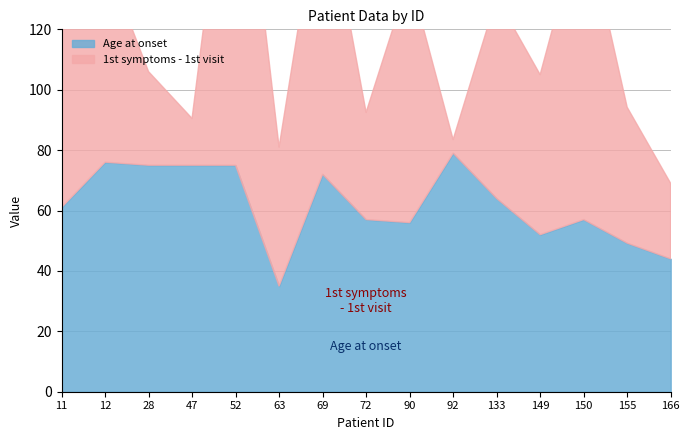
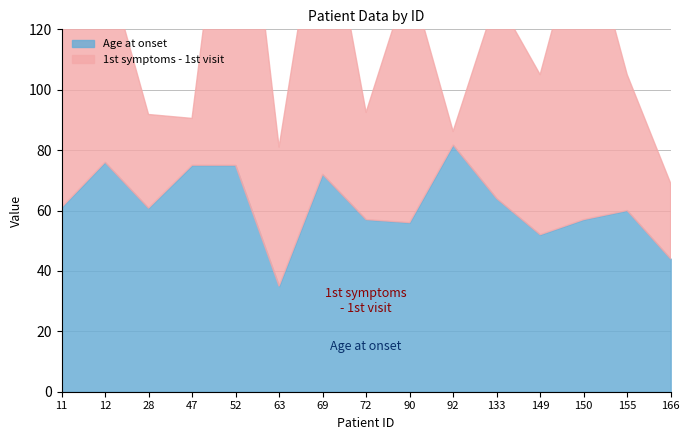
Age at onset, 28: 75 -> 61
Age at onset, 92: 79 -> 82
Age at onset, 155: 49 -> 60
